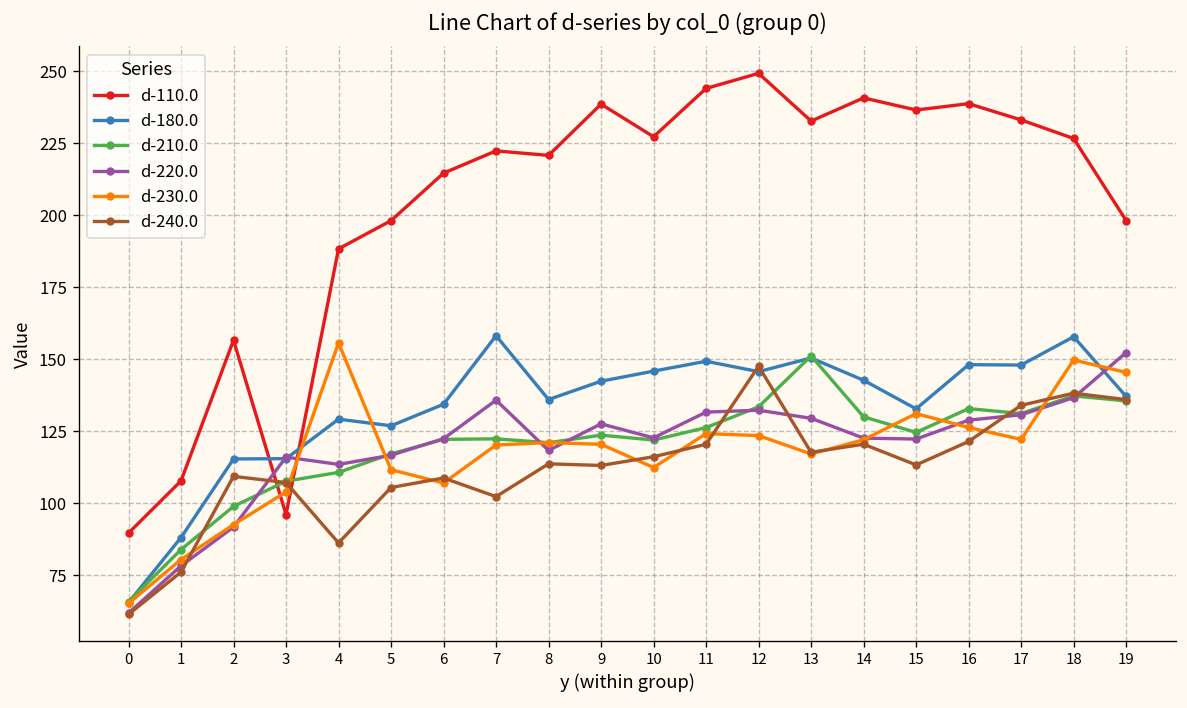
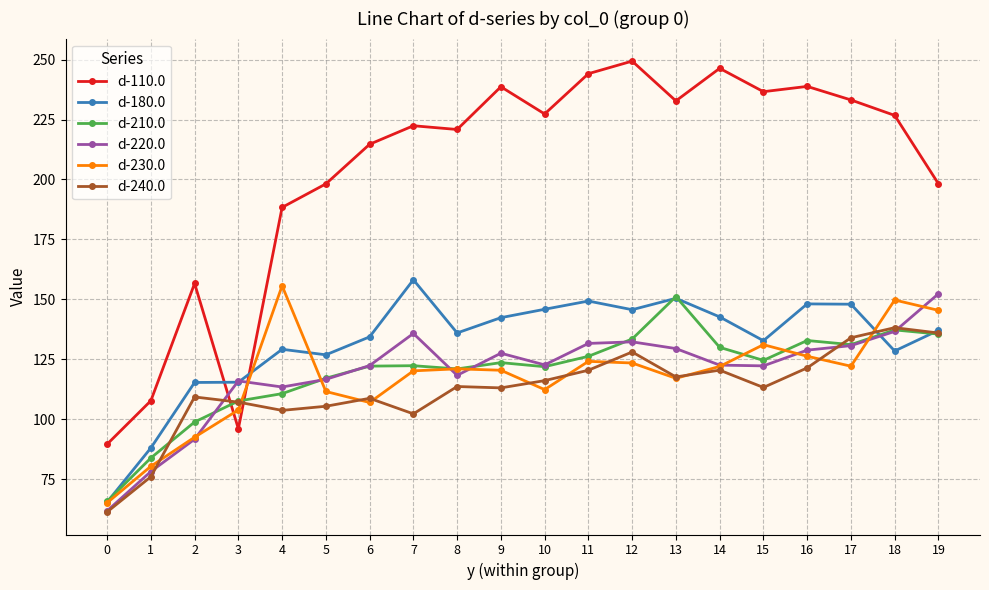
d-240.0, 4: 86 -> 104
d-240.0, 12: 148 -> 128
d-110.0, 14: 241 -> 246
d-180.0, 18: 158 -> 129
